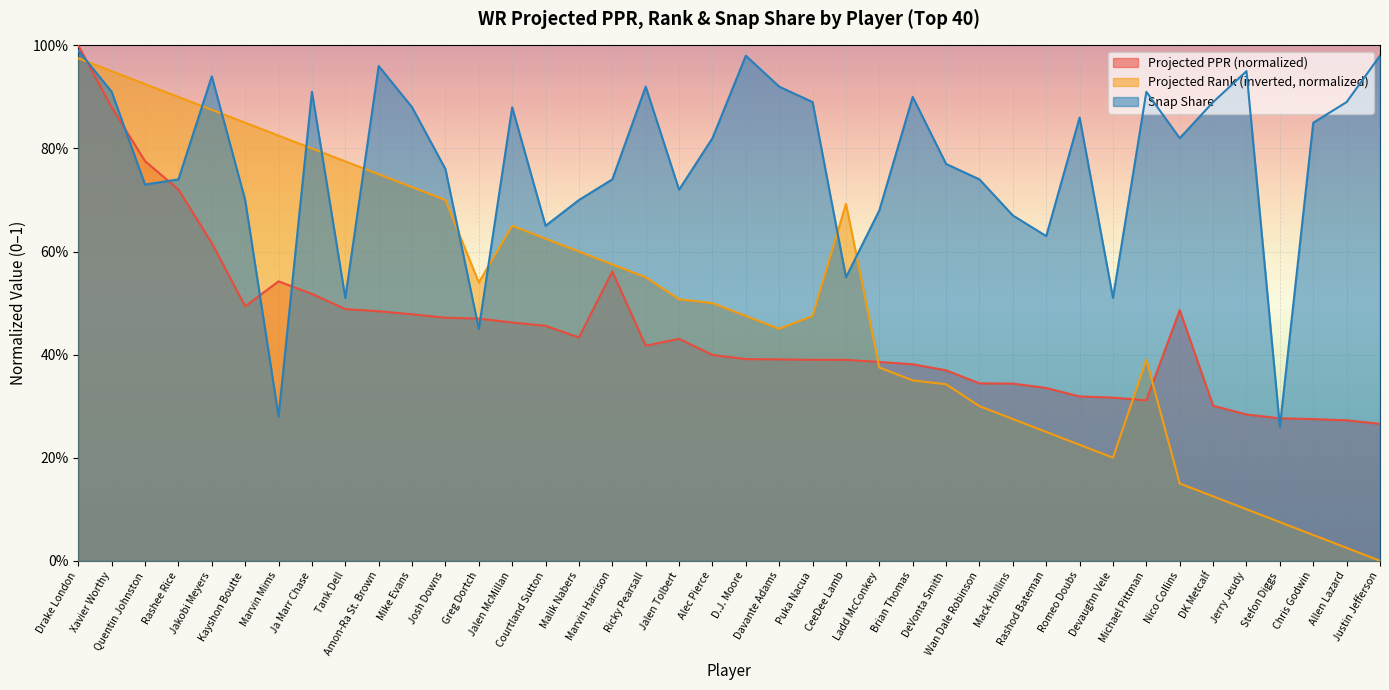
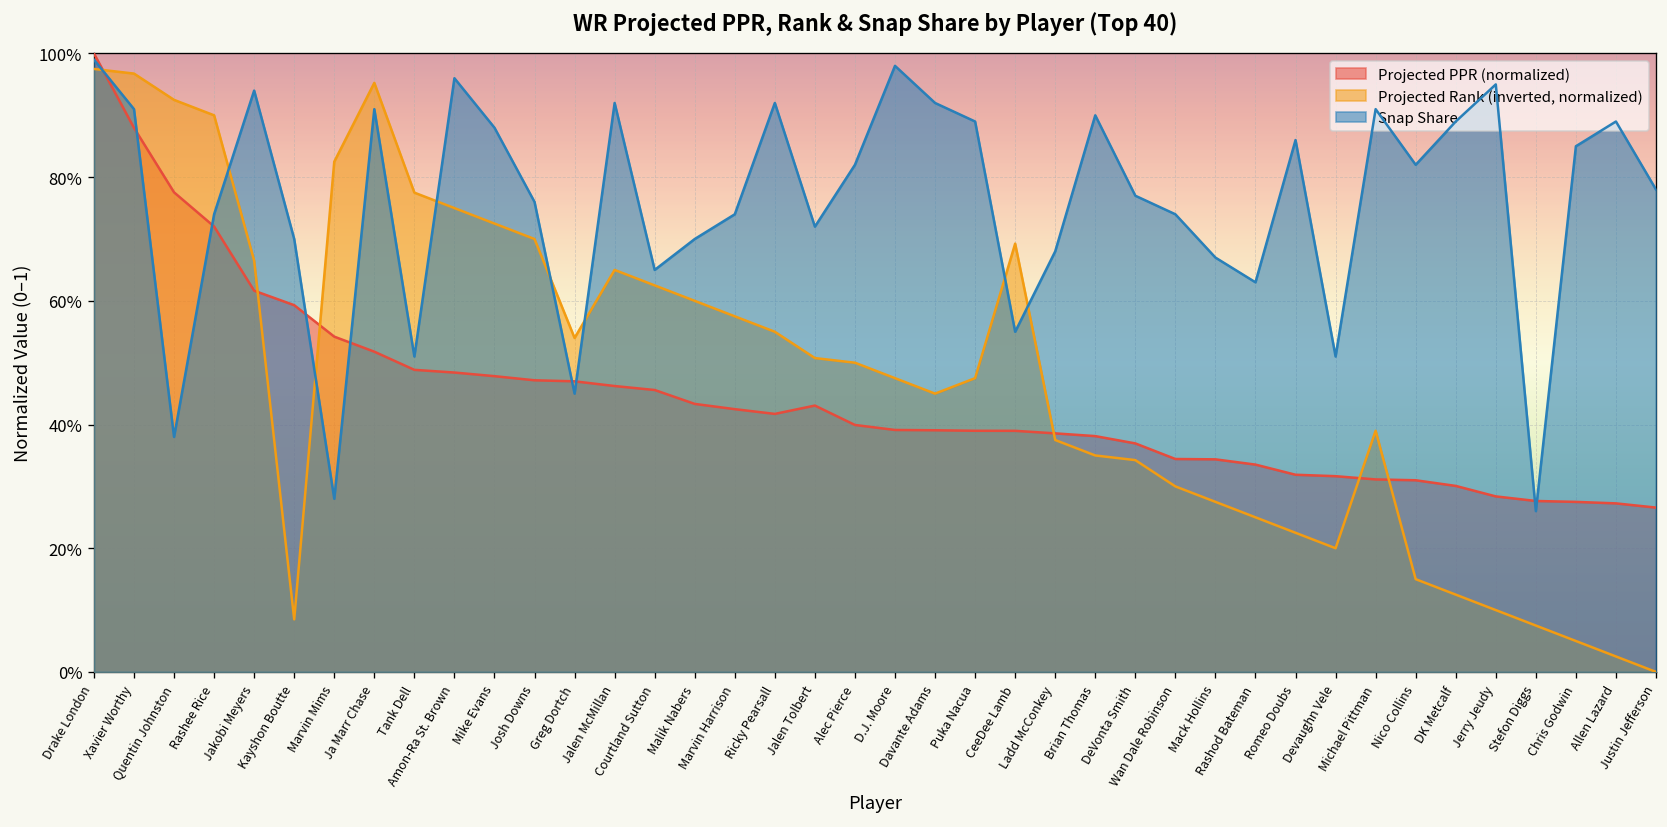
Projected Rank (inverted, normalized), Xavier Worthy: 95% -> 97%
Snap Share, Quentin Johnston: 73% -> 38%
Projected Rank (inverted, normalized), Jakobi Meyers: 88% -> 67%
Projected PPR (normalized), Kayshon Boutte: 49% -> 59%
Projected Rank (inverted, normalized), Kayshon Boutte: 85% -> 8%
Projected Rank (inverted, normalized), Ja Marr Chase: 80% -> 95%
Snap Share, Jalen McMillan: 88% -> 92%
Projected PPR (normalized), Marvin Harrison: 56% -> 42%
Projected PPR (normalized), Nico Collins: 49% -> 31%
Snap Share, Justin Jefferson: 98% -> 78%
